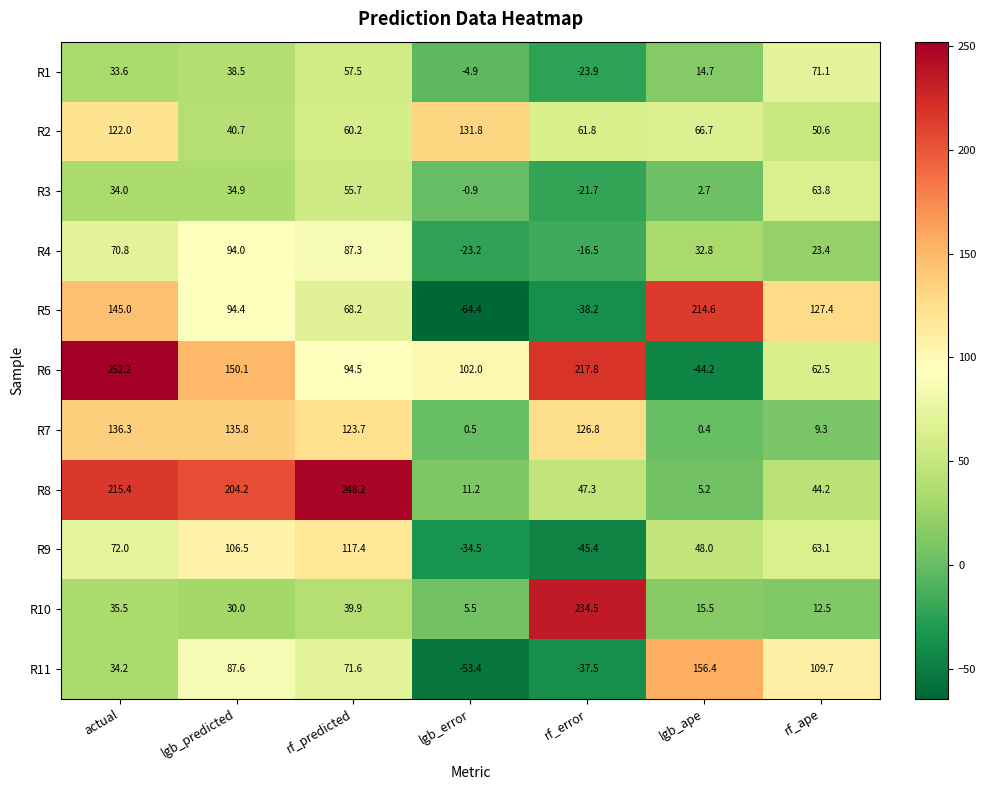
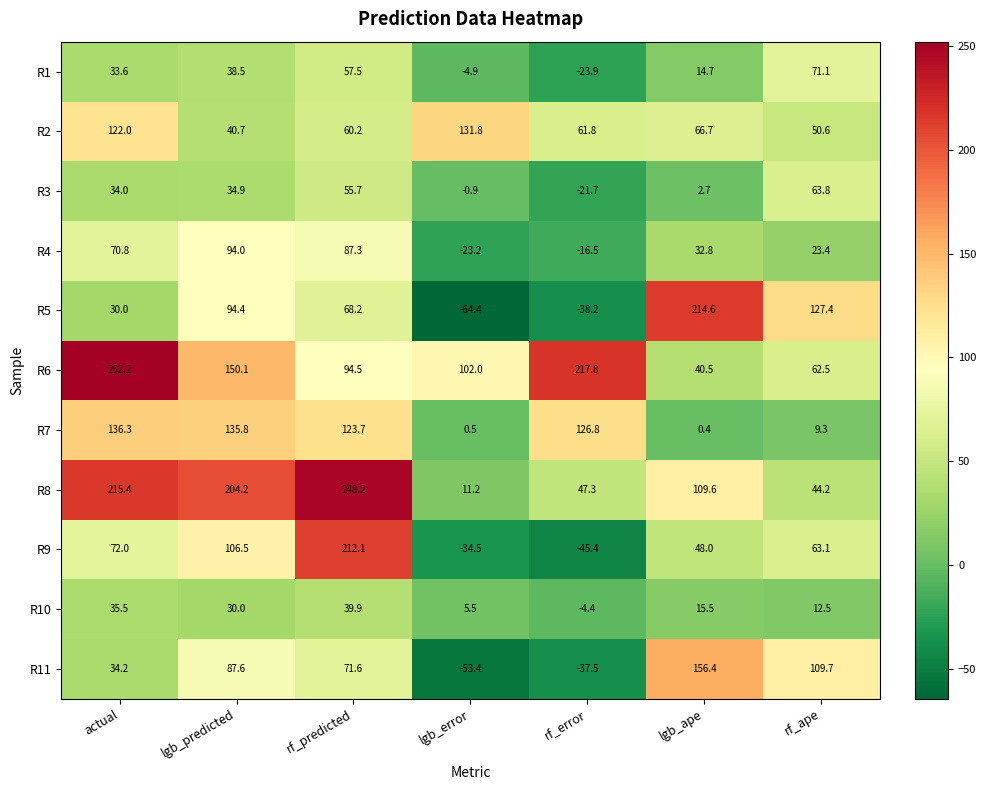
R5, actual: 145.0 -> 30.0
R6, lgb_ape: -44.2 -> 40.5
R8, lgb_ape: 5.2 -> 109.6
R9, rf_predicted: 117.4 -> 212.1
R10, rf_error: 234.5 -> -4.4
